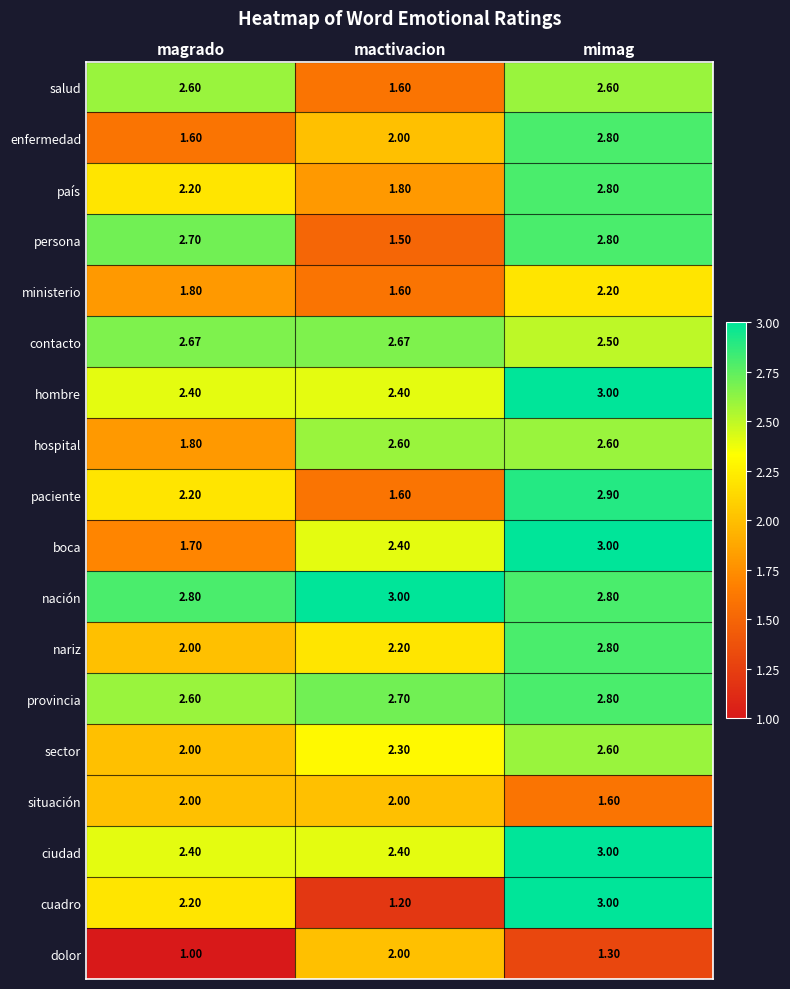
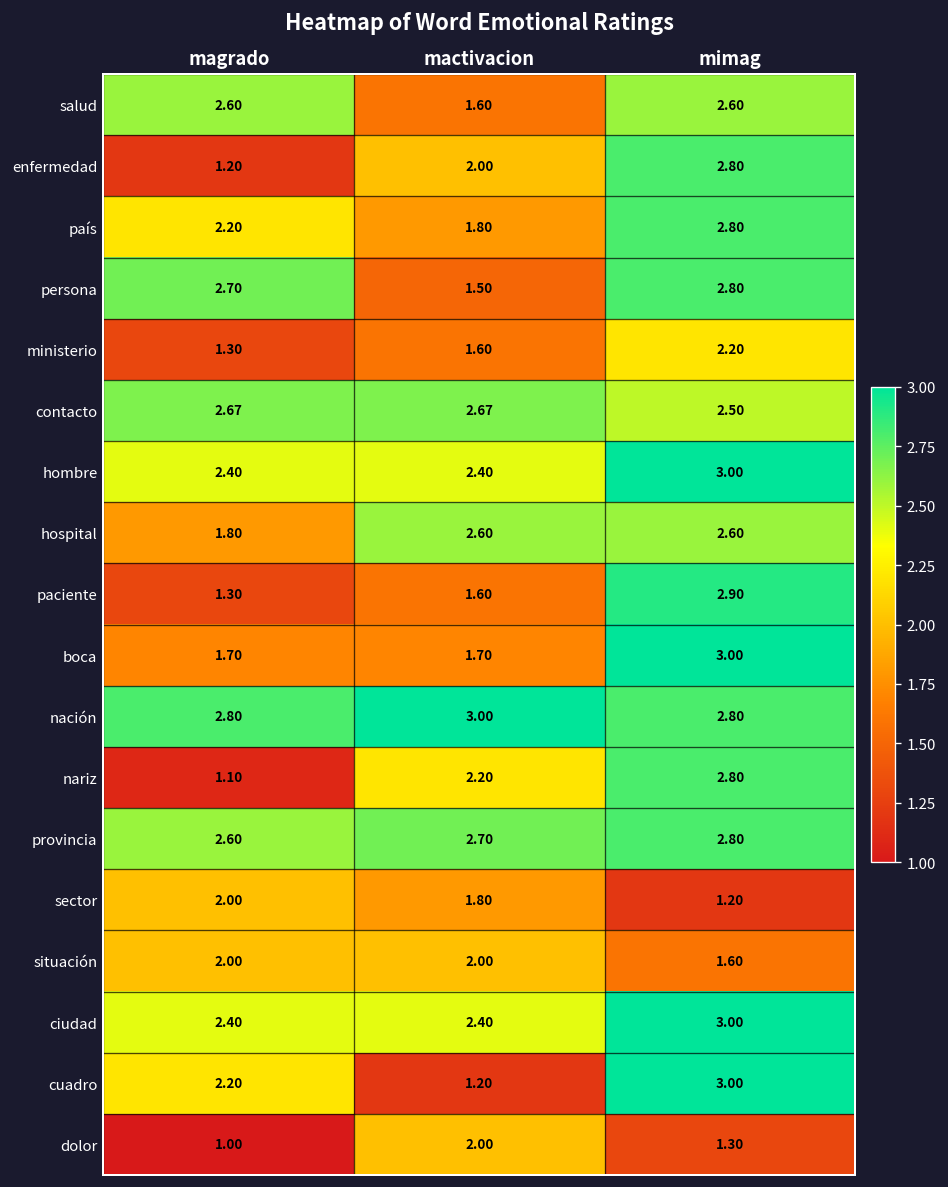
enfermedad, magrado: 1.60 -> 1.20
ministerio, magrado: 1.80 -> 1.30
paciente, magrado: 2.20 -> 1.30
boca, mactivacion: 2.40 -> 1.70
nariz, magrado: 2.00 -> 1.10
sector, mactivacion: 2.30 -> 1.80
sector, mimag: 2.60 -> 1.20
